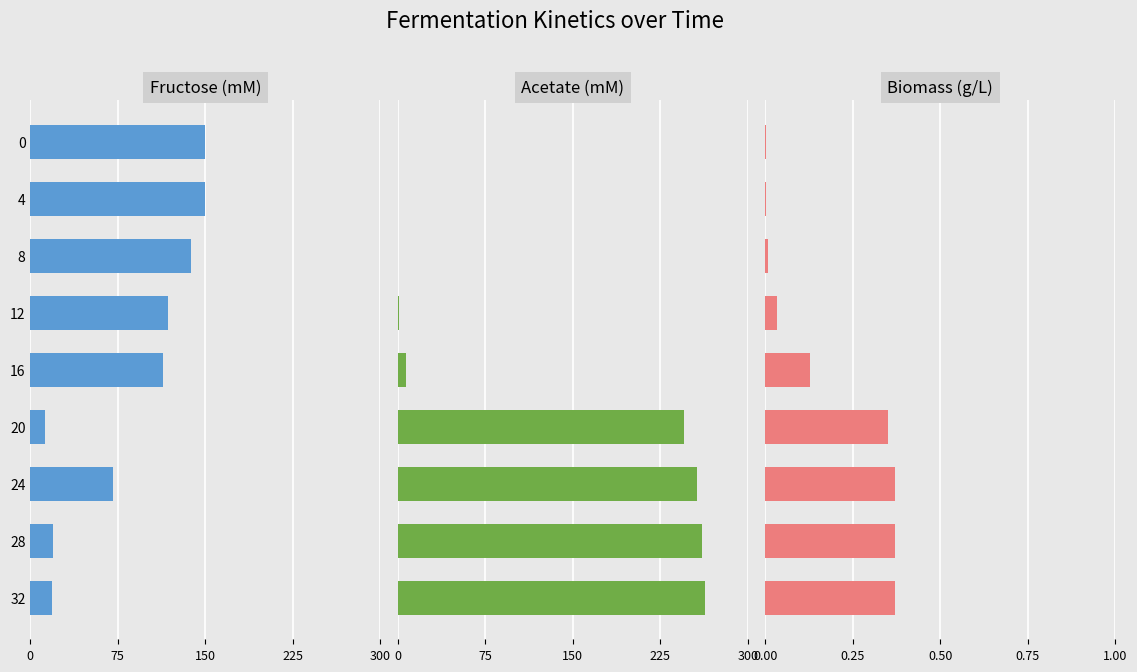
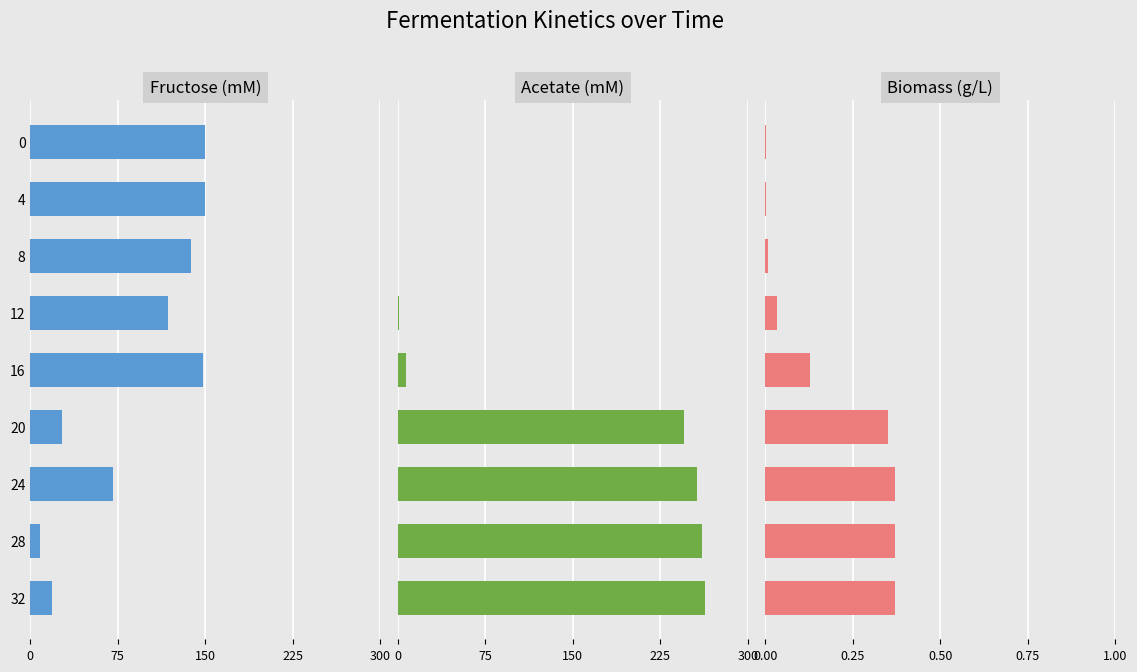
Fructose (mM), 16: 114 -> 148
Fructose (mM), 20: 13 -> 28
Fructose (mM), 28: 20 -> 9
